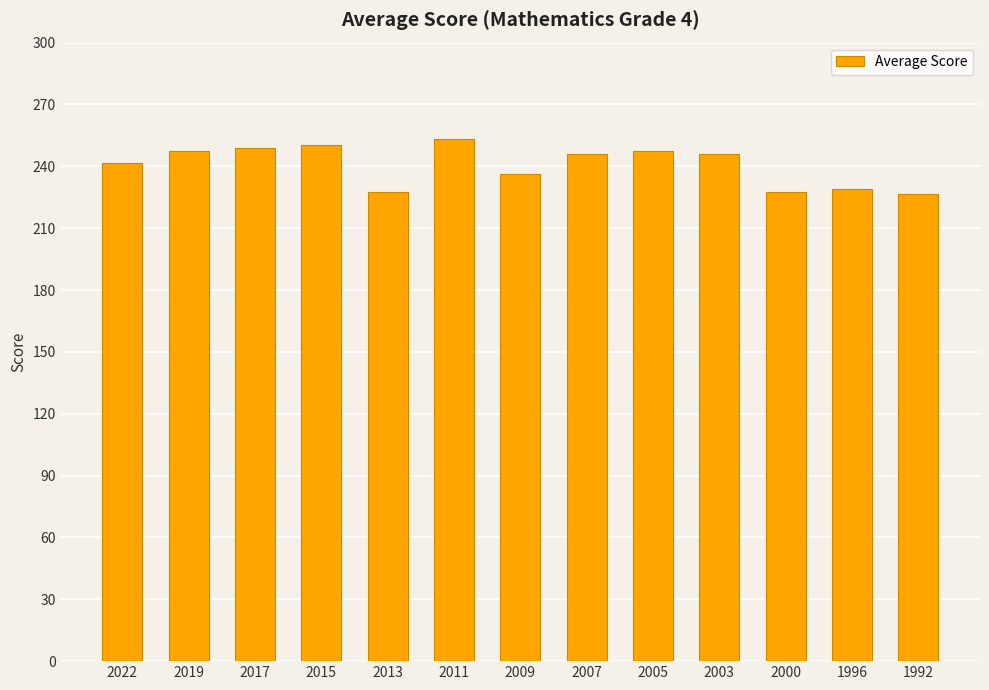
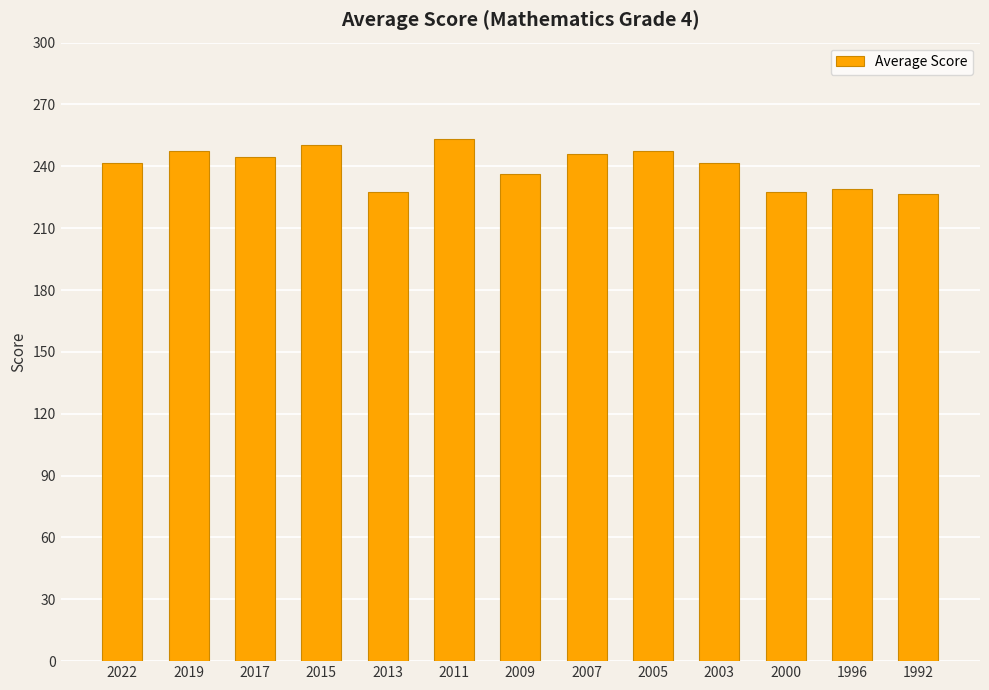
2017: 249 -> 244
2003: 246 -> 242
